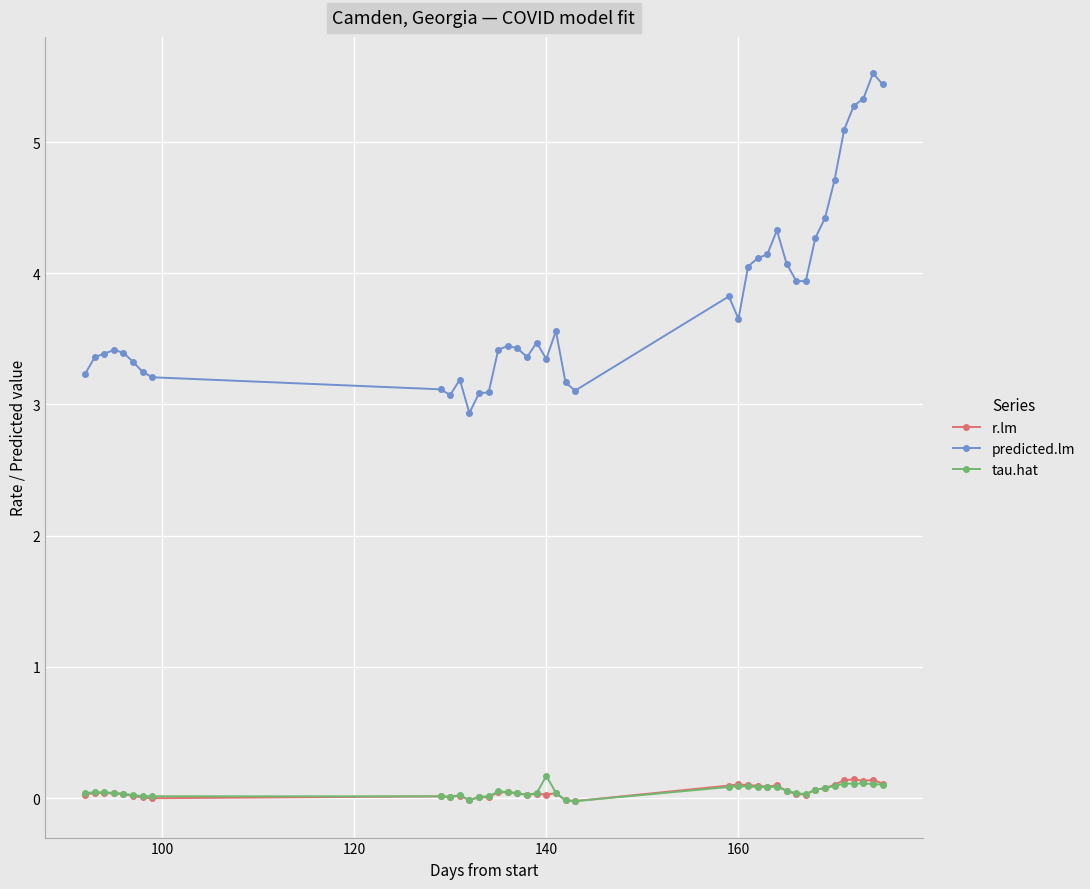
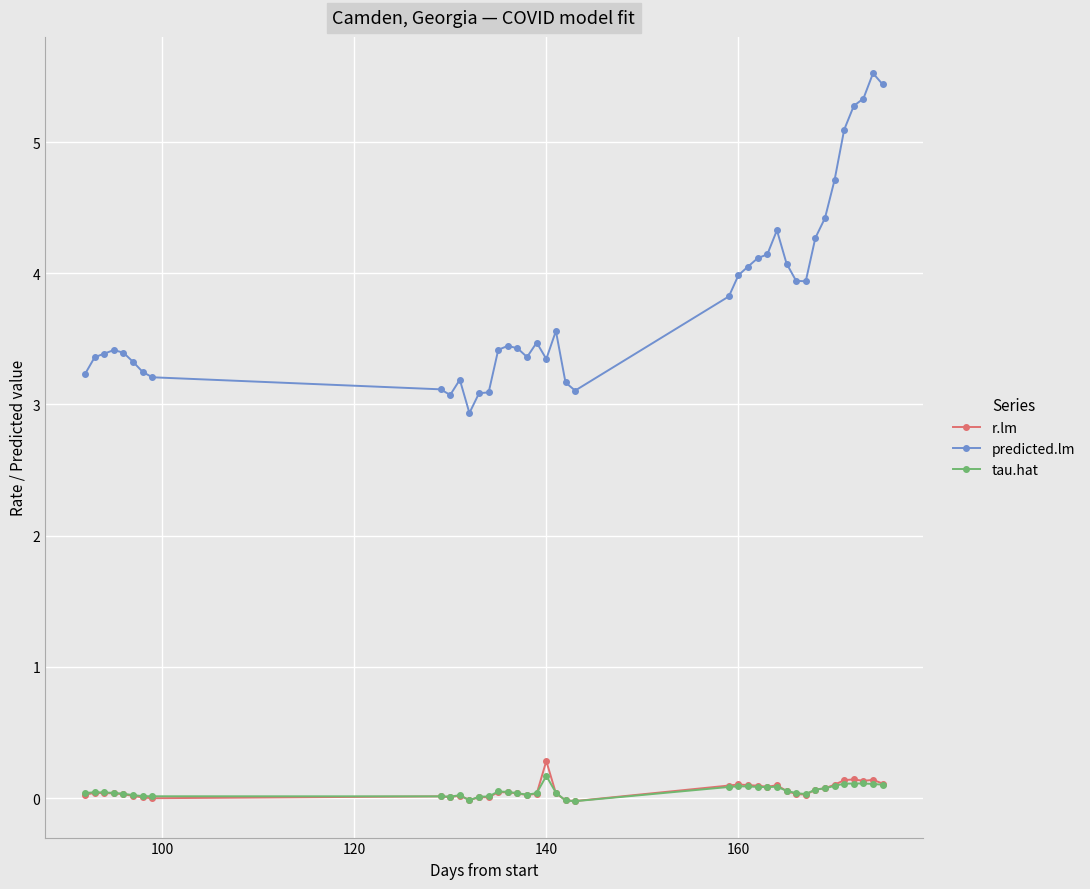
r.lm, 140: 0.03 -> 0.28
predicted.lm, 160: 3.65 -> 3.99
